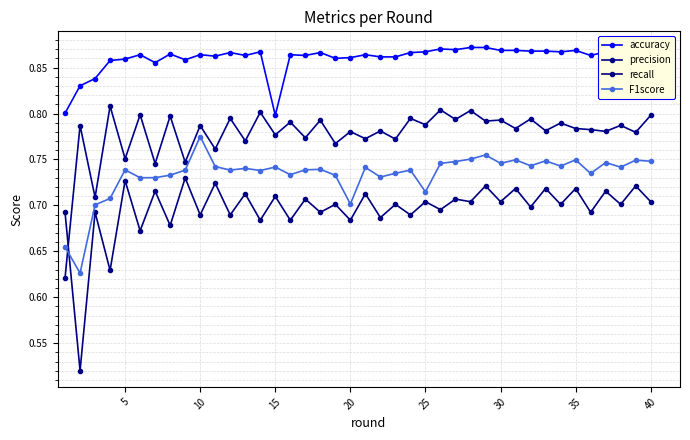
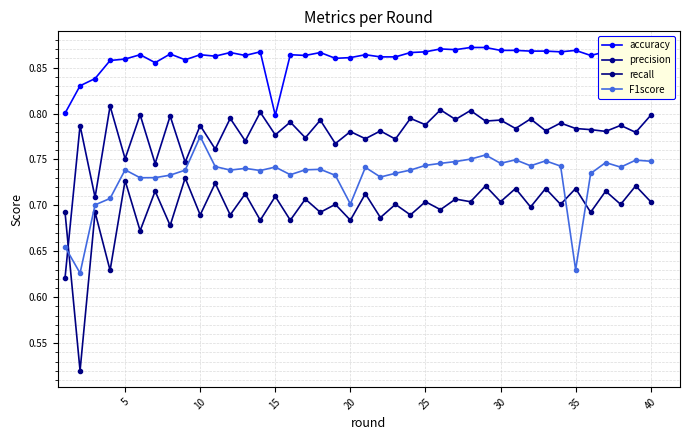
F1score, 25: 0.71 -> 0.74
F1score, 35: 0.75 -> 0.63
